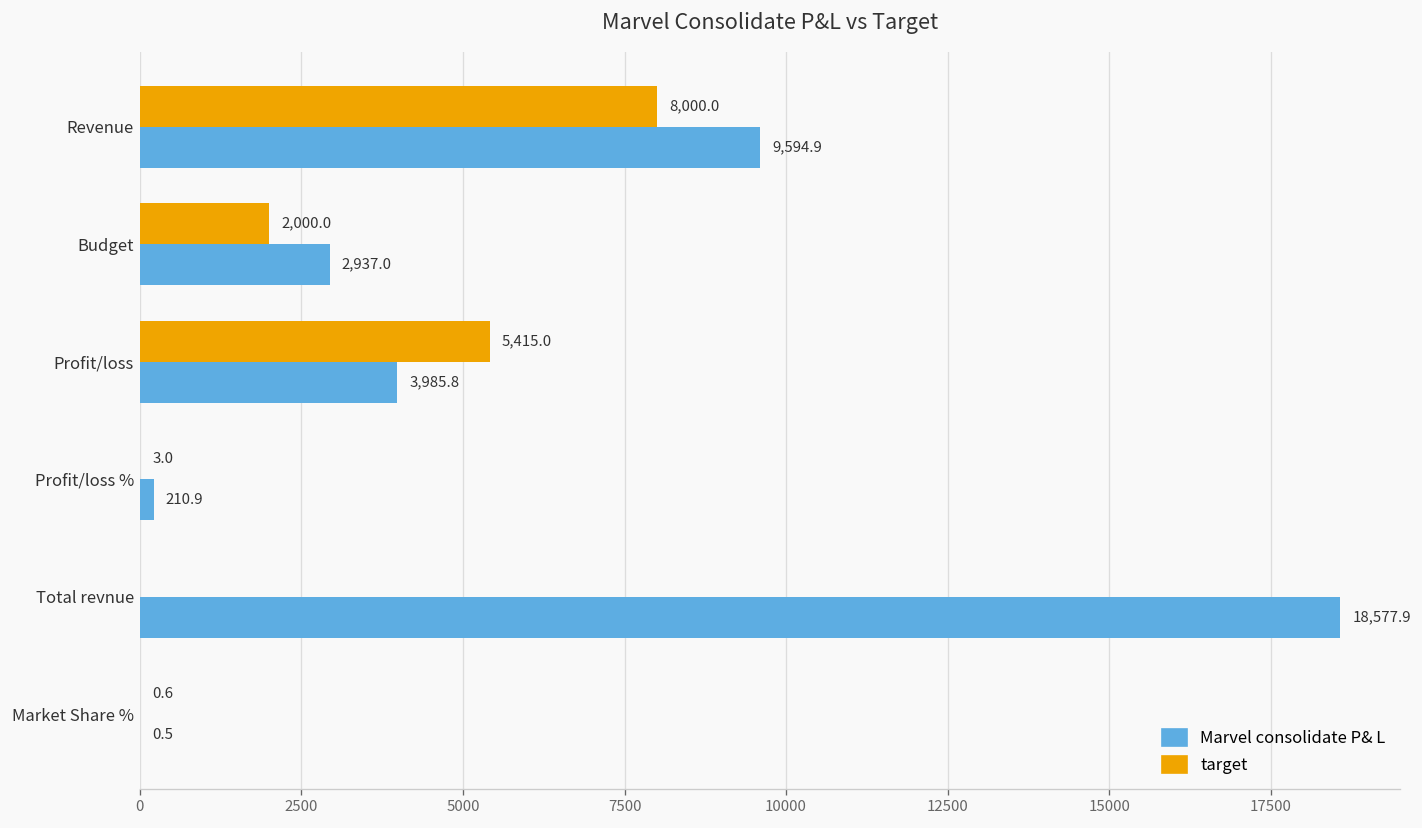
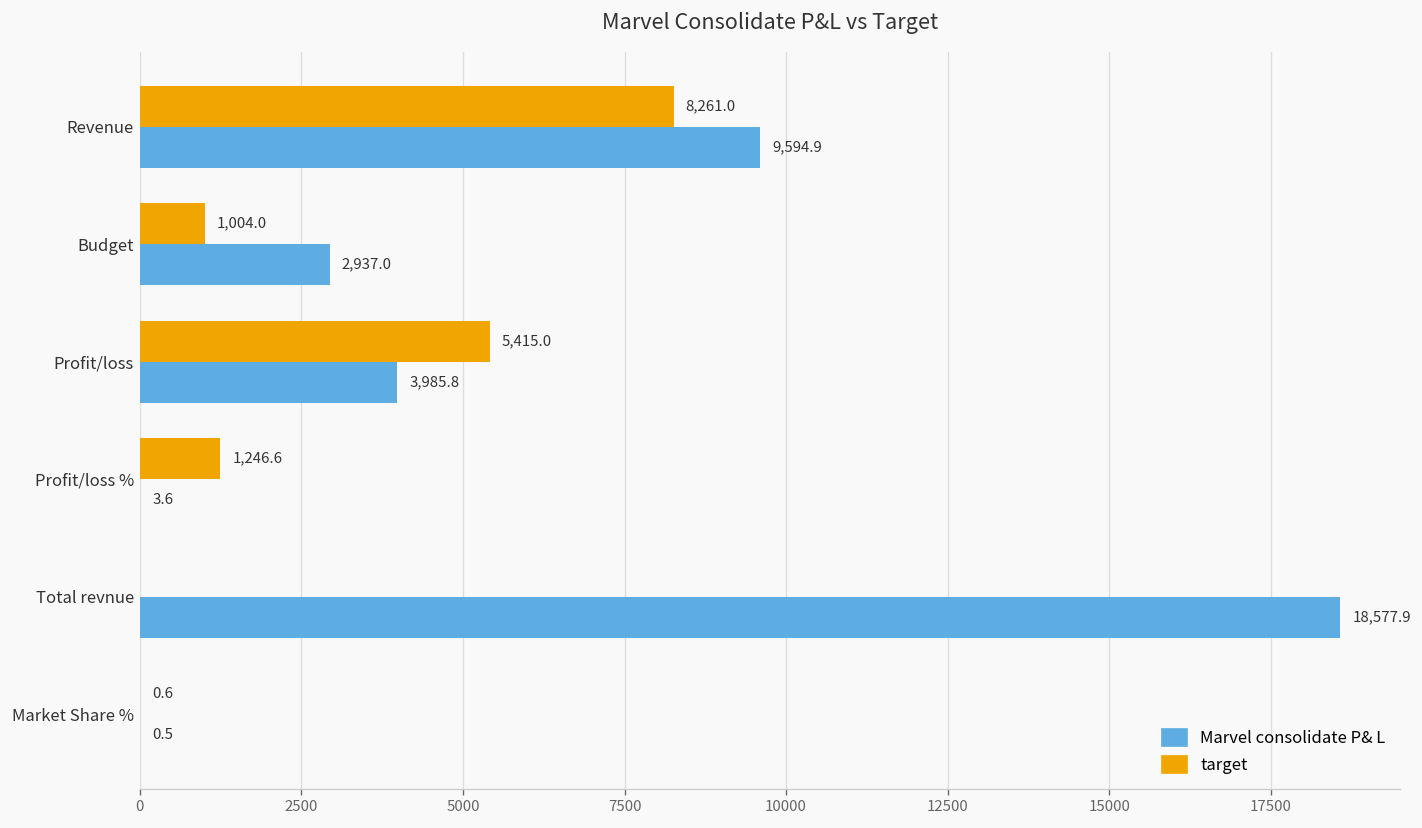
target, Revenue: 8,000.0 -> 8,261.0
target, Budget: 2,000.0 -> 1,004.0
target, Profit/loss %: 3.0 -> 1,246.6
Marvel consolidate P& L, Profit/loss %: 210.9 -> 3.6
